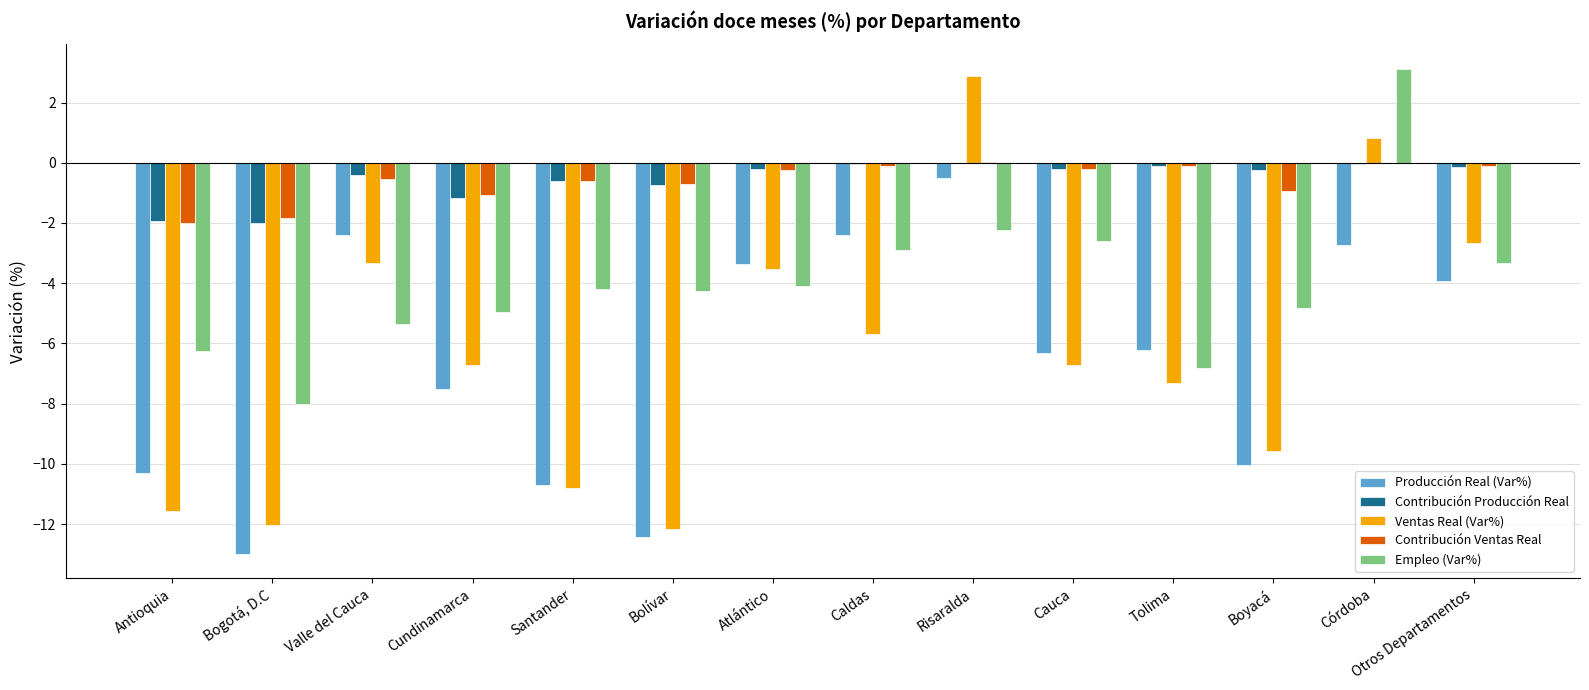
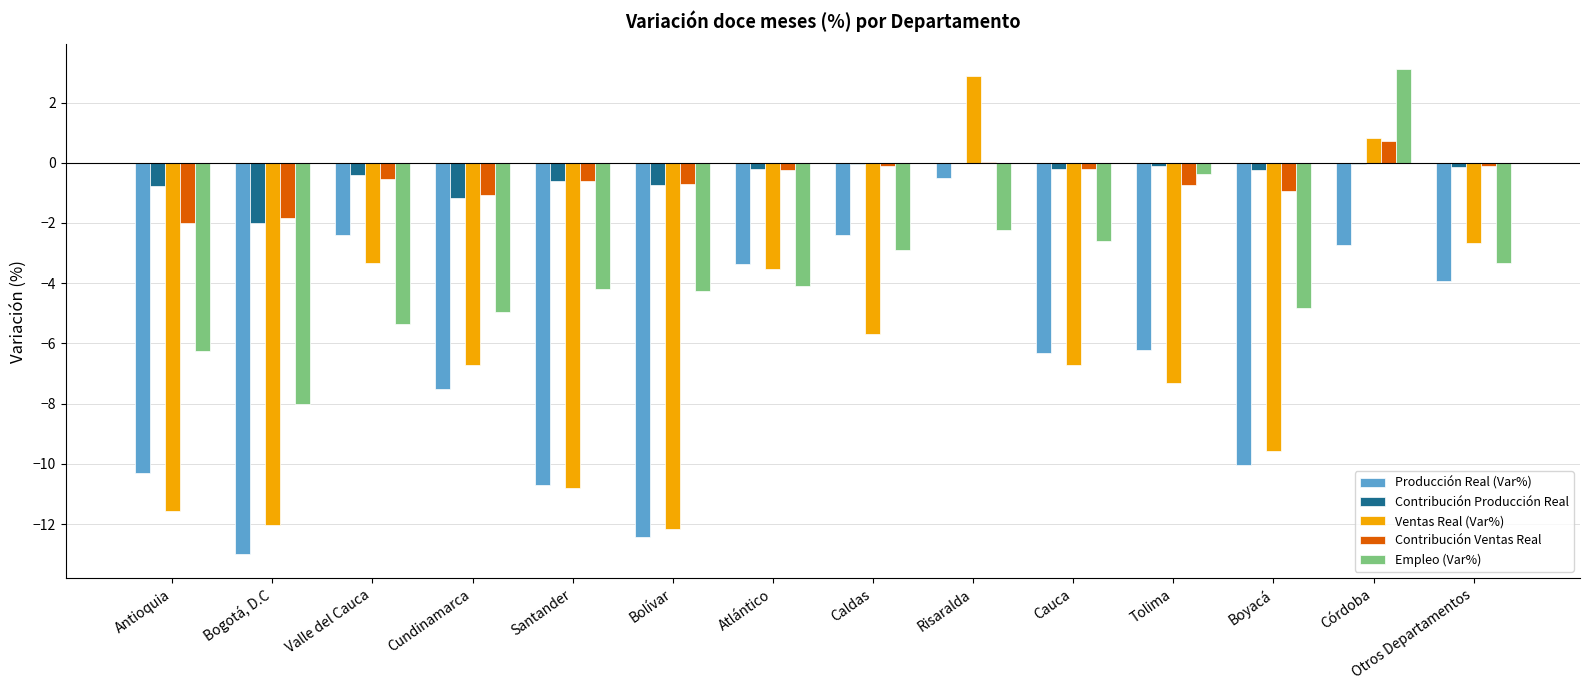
Contribución Producción Real, Antioquia: -1.9 -> -0.8
Contribución Ventas Real, Tolima: -0.1 -> -0.7
Empleo (Var%), Tolima: -6.8 -> -0.4
Contribución Ventas Real, Córdoba: 0.0 -> 0.7
